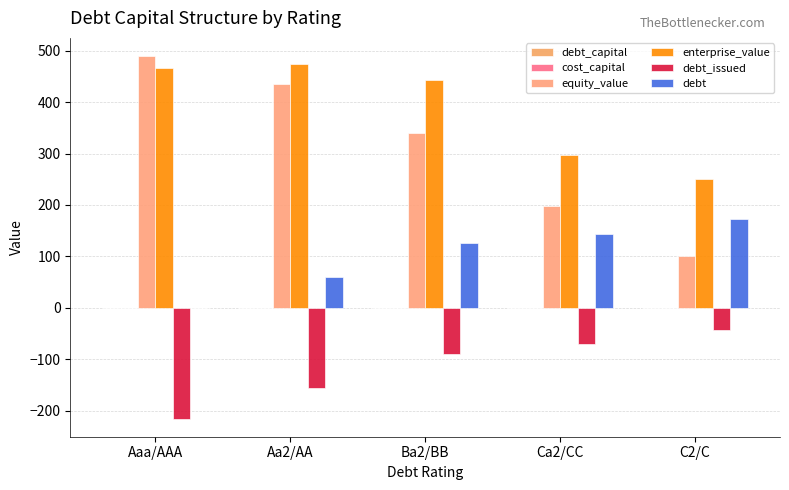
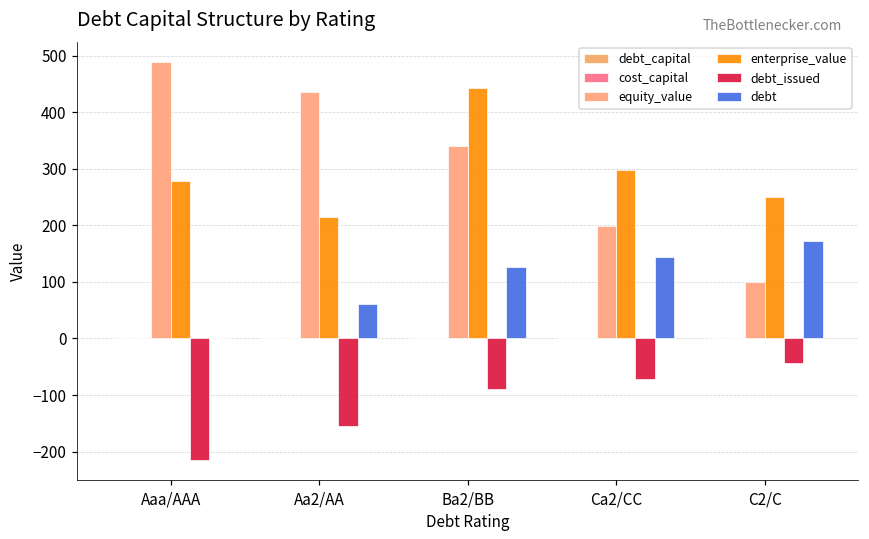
enterprise_value, Aaa/AAA: 470 -> 280
enterprise_value, Aa2/AA: 470 -> 220
